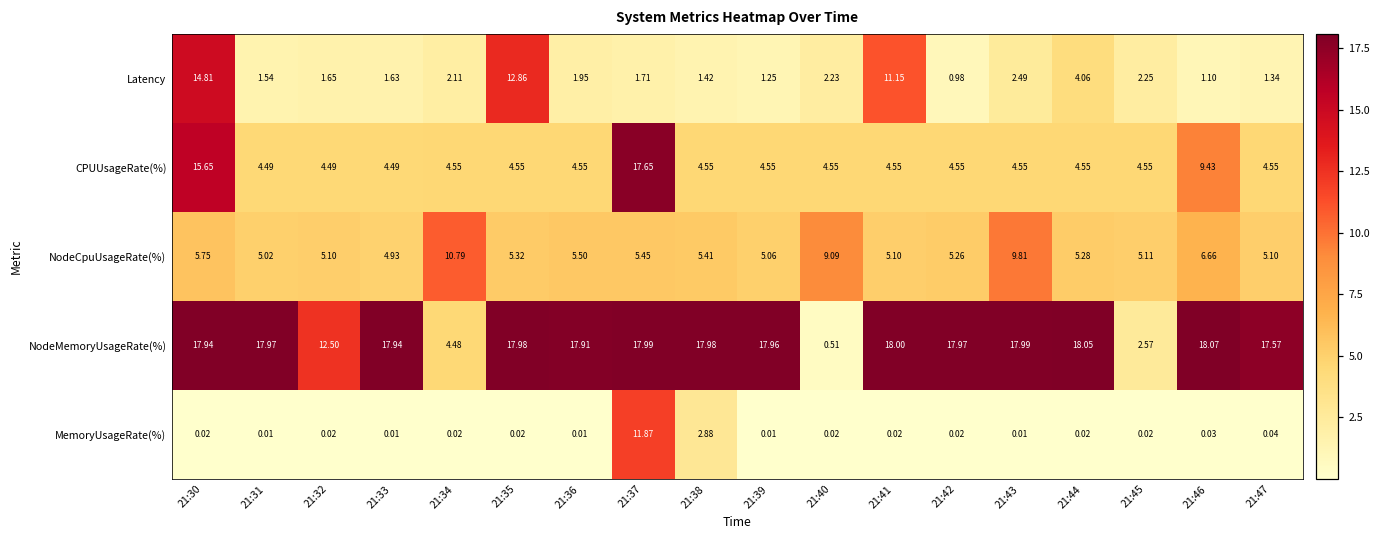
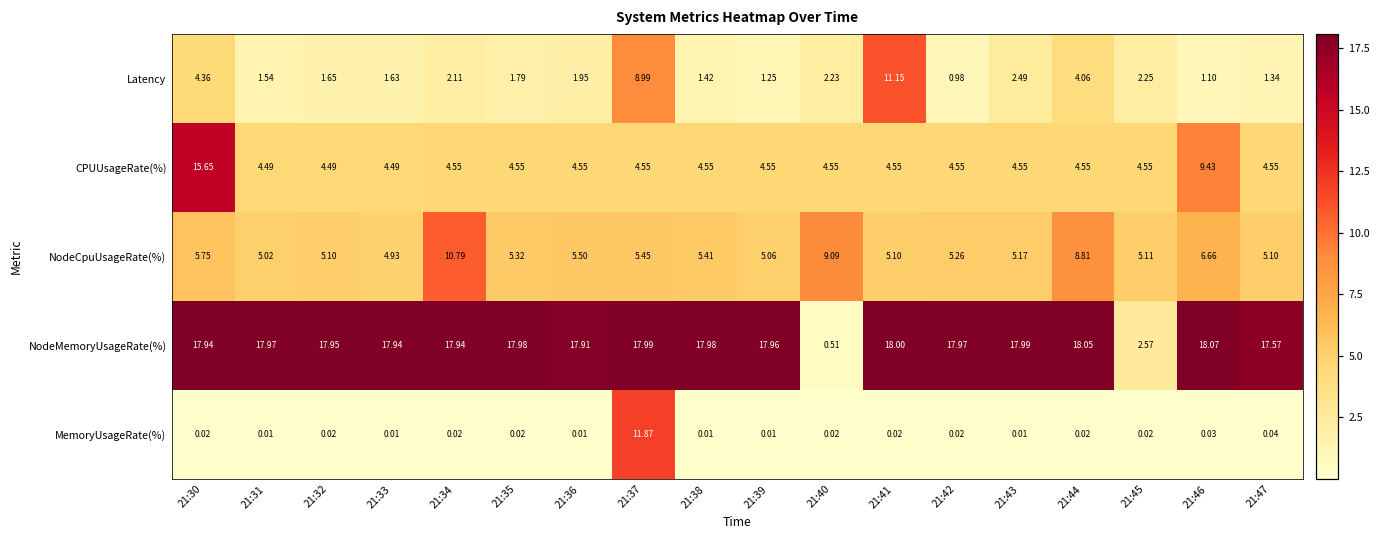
Latency, 21:30: 14.81 -> 4.36
Latency, 21:35: 12.86 -> 1.79
Latency, 21:37: 1.71 -> 8.99
CPUUsageRate(%), 21:37: 17.65 -> 4.55
NodeCpuUsageRate(%), 21:43: 9.81 -> 5.17
NodeCpuUsageRate(%), 21:44: 5.28 -> 8.81
NodeMemoryUsageRate(%), 21:32: 12.50 -> 17.95
NodeMemoryUsageRate(%), 21:34: 4.48 -> 17.94
MemoryUsageRate(%), 21:38: 2.88 -> 0.01
